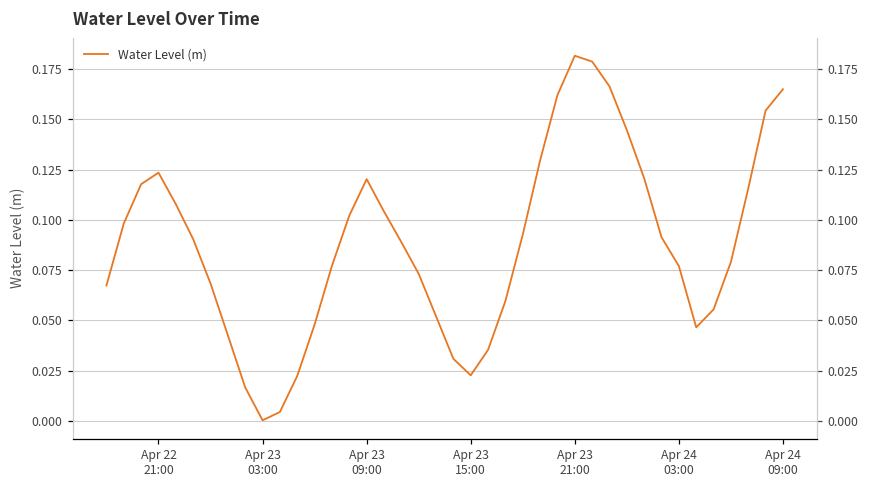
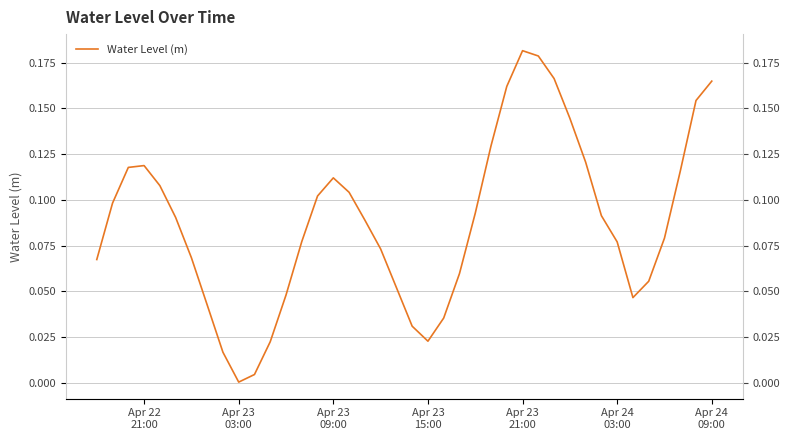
Apr 22 21:00: 0.123 -> 0.119
Apr 23 09:00: 0.120 -> 0.112
